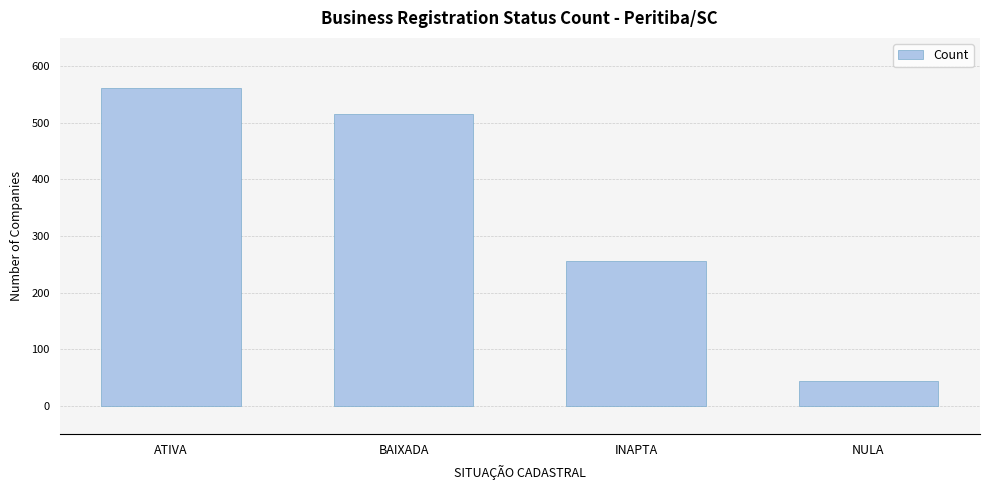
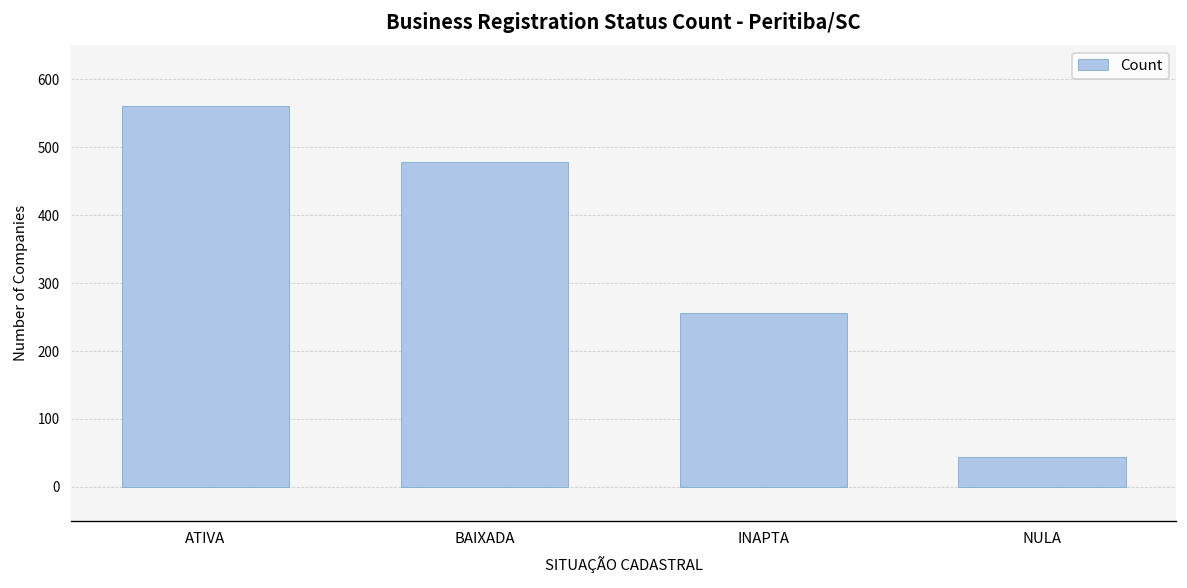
BAIXADA: 520 -> 480
